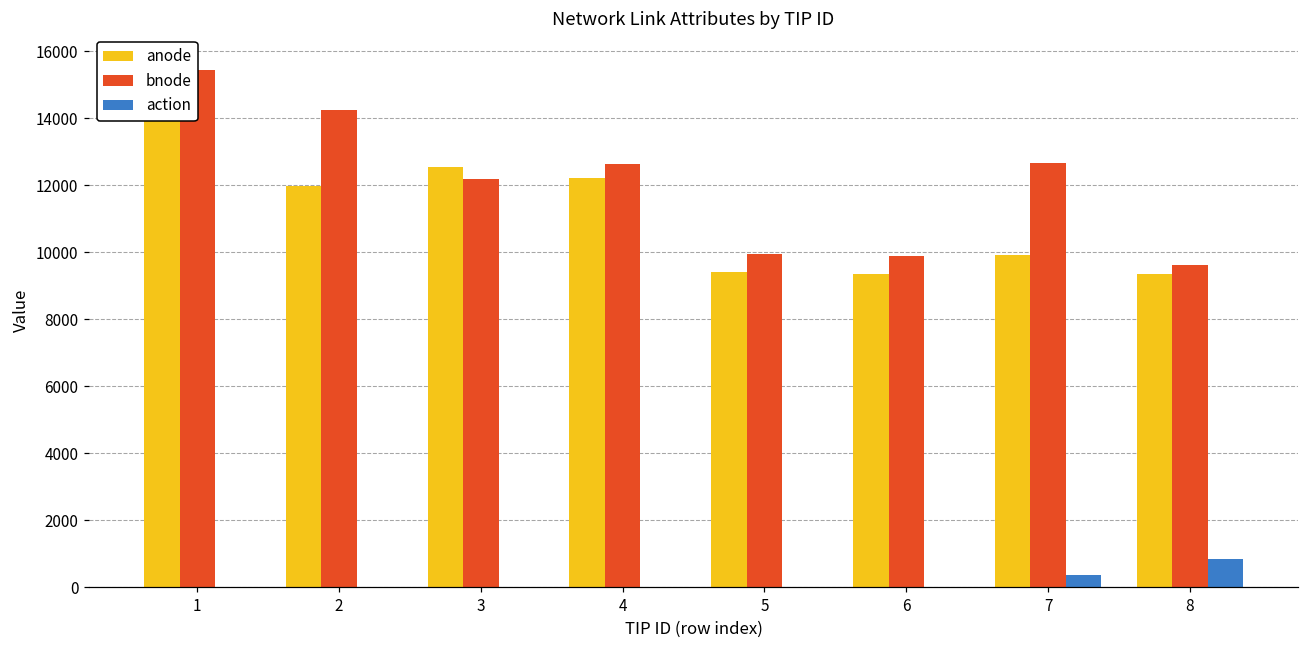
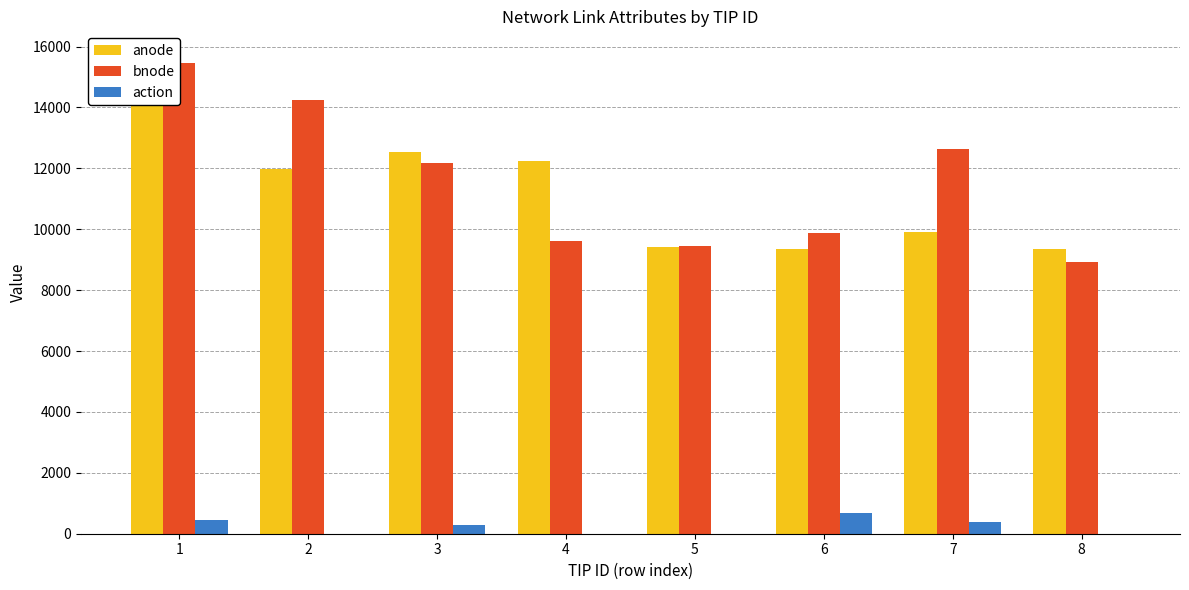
action, 1: 0 -> 500
action, 3: 0 -> 300
bnode, 4: 12600 -> 9600
bnode, 5: 9900 -> 9400
action, 6: 0 -> 700
bnode, 8: 9600 -> 8900
action, 8: 800 -> 0
